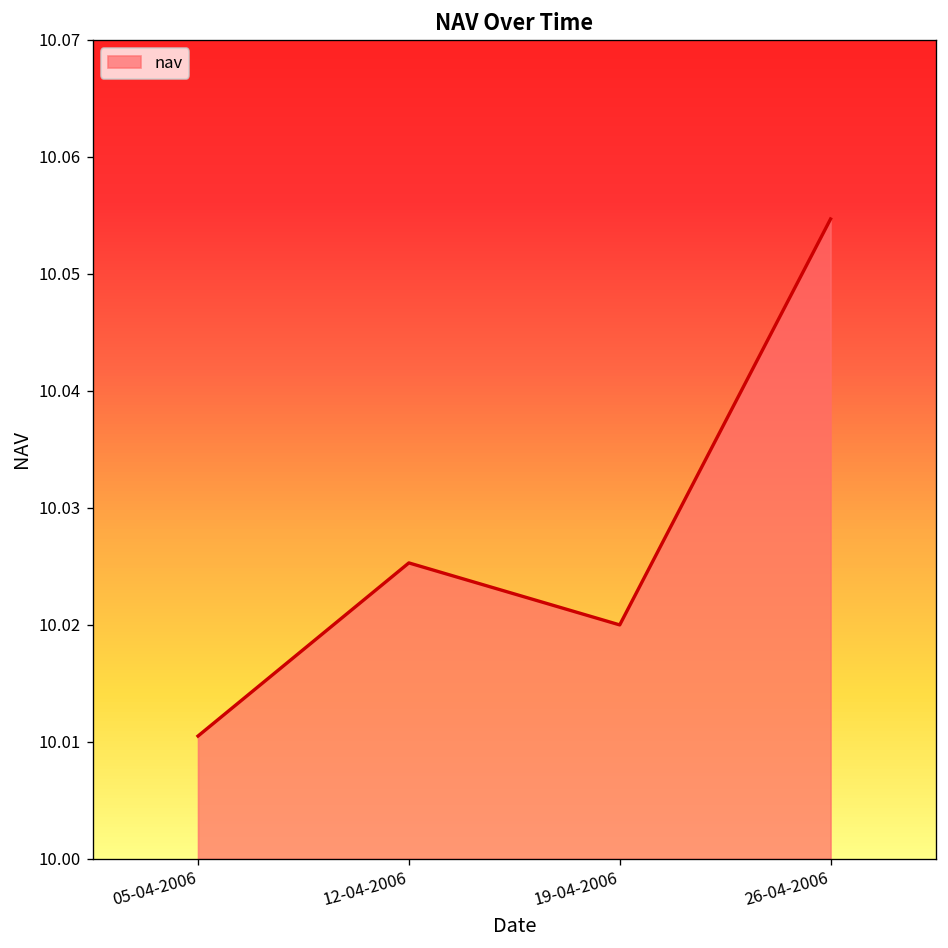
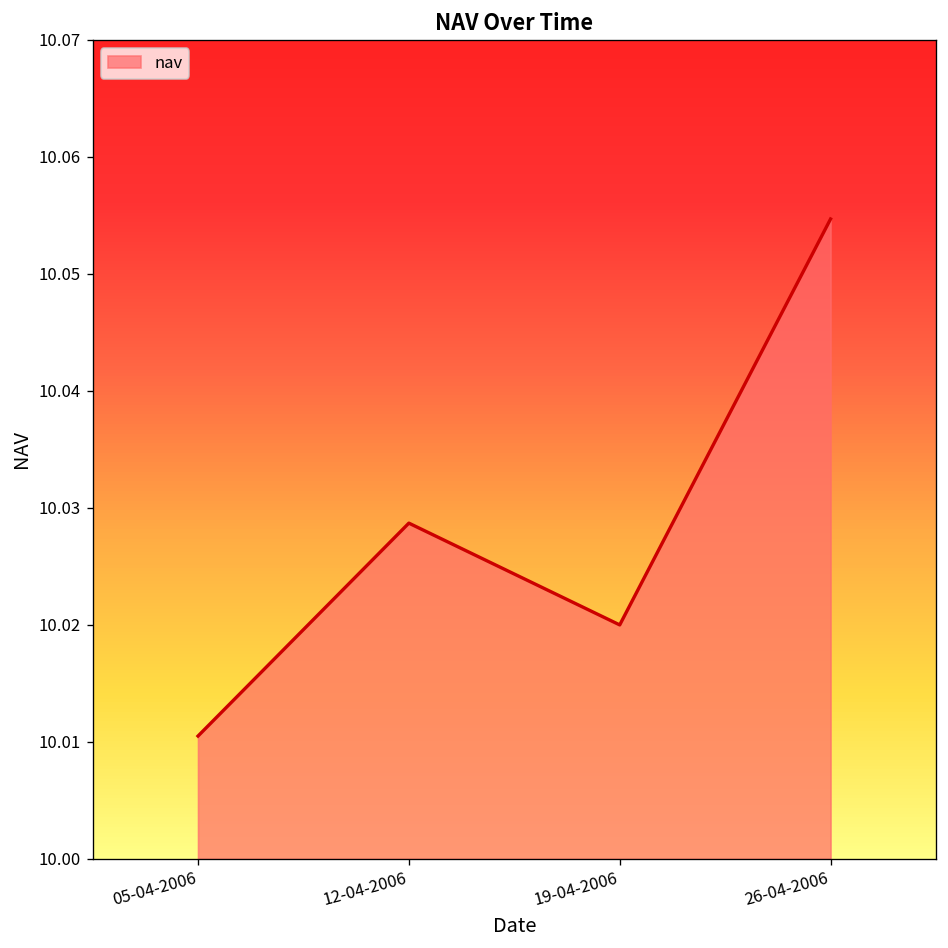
12-04-2006: 10.025 -> 10.029
